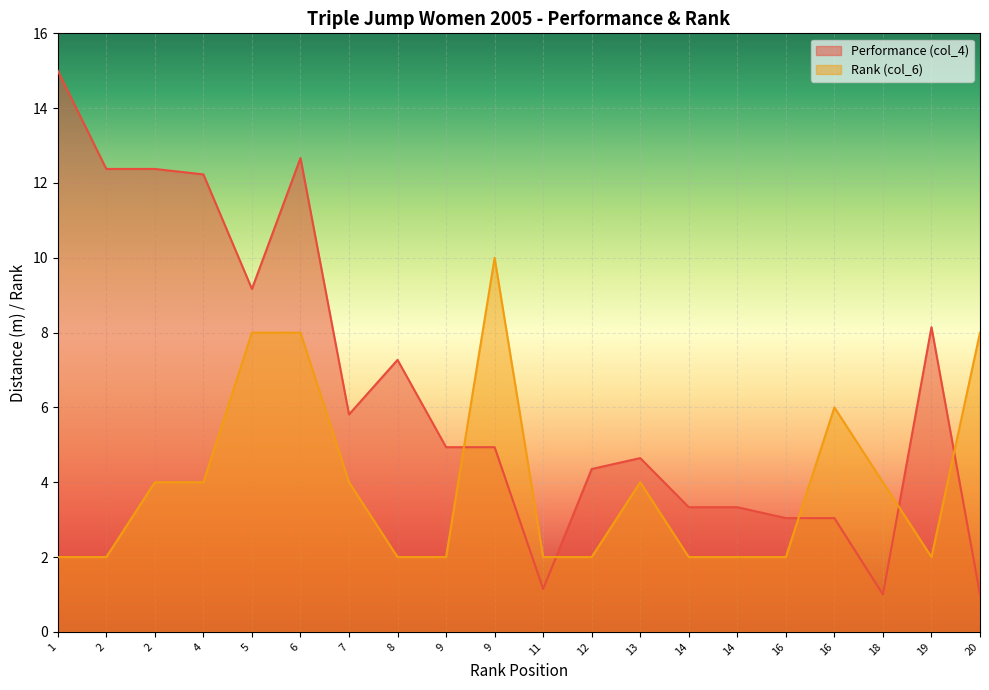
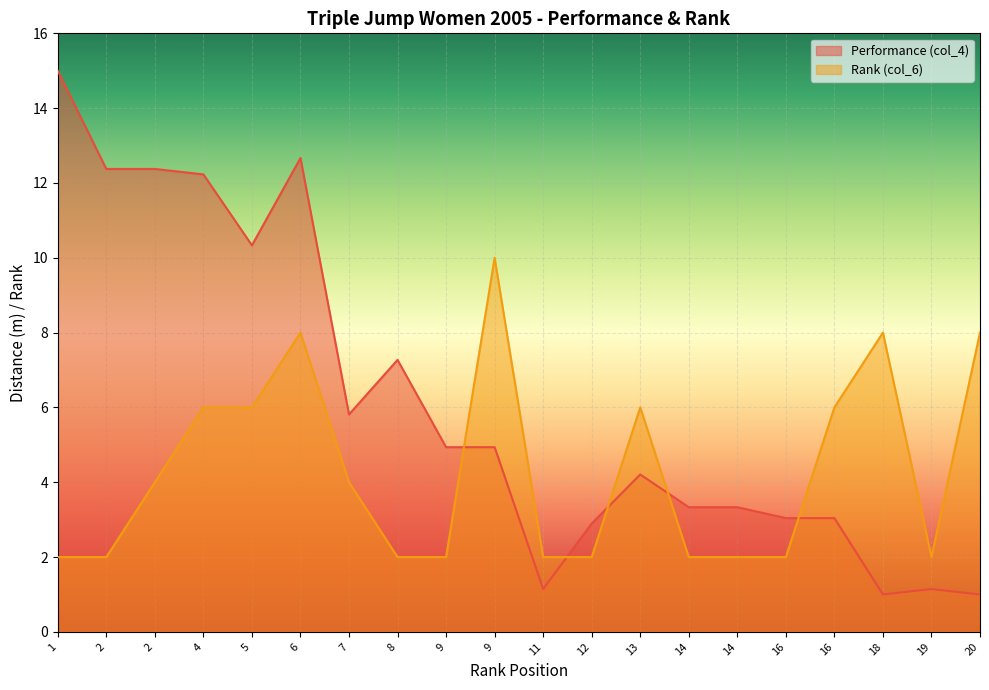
Rank (col_6), 4: 4.0 -> 6.0
Performance (col_4), 5: 9.2 -> 10.3
Rank (col_6), 5: 8.0 -> 6.0
Performance (col_4), 12: 4.4 -> 2.9
Performance (col_4), 13: 4.6 -> 4.2
Rank (col_6), 13: 4.0 -> 6.0
Rank (col_6), 18: 4.0 -> 8.0
Performance (col_4), 19: 8.1 -> 1.1
